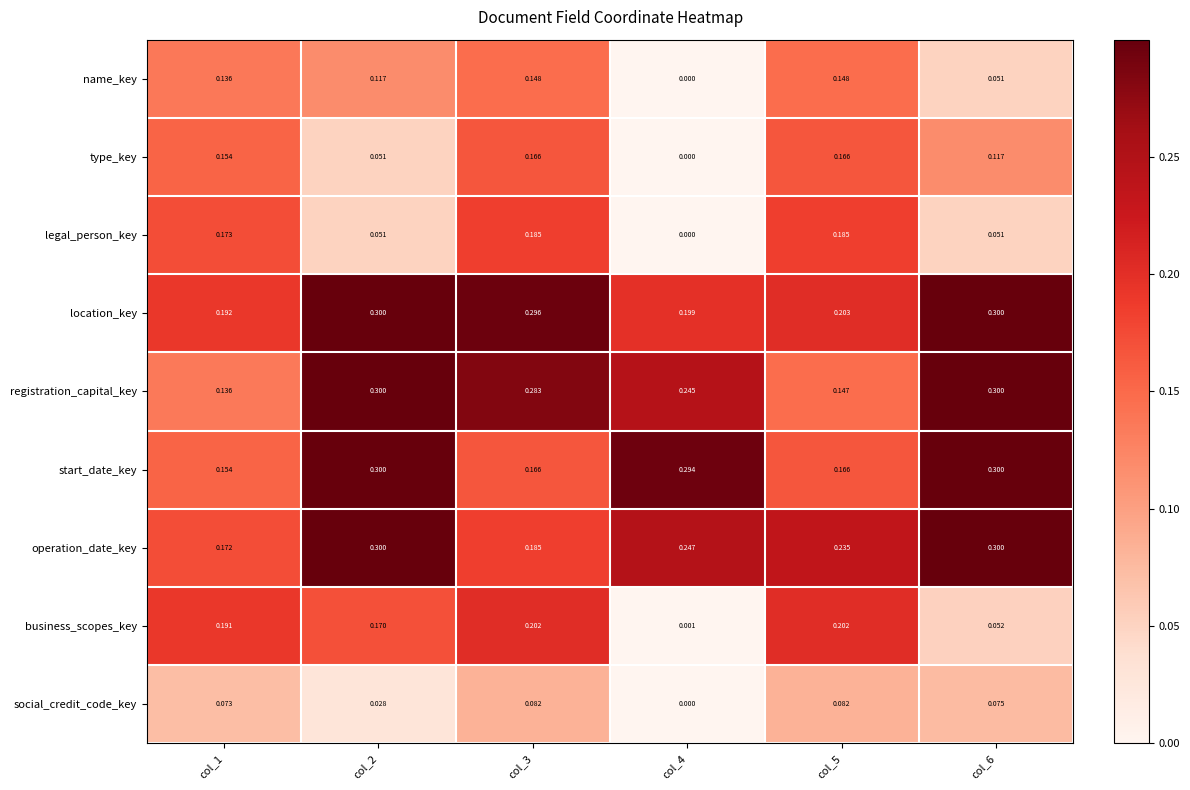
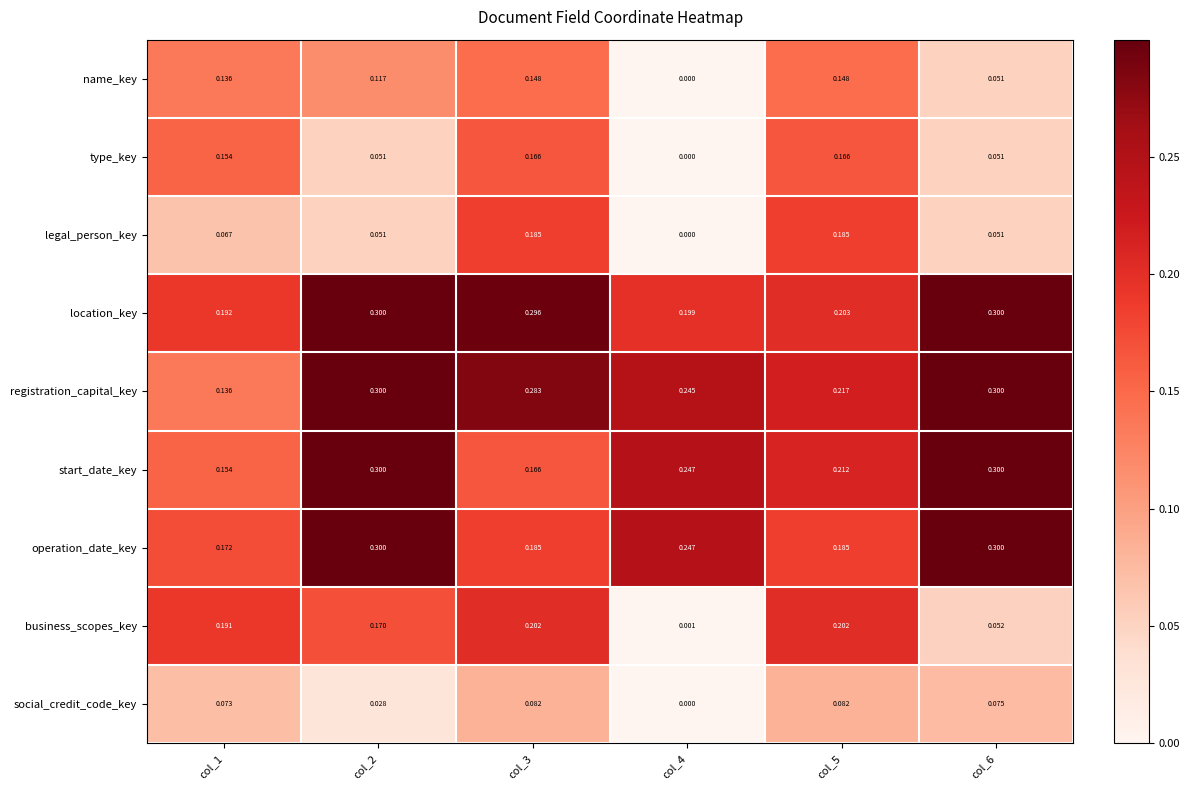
type_key, col_6: 0.117 -> 0.051
legal_person_key, col_1: 0.173 -> 0.067
registration_capital_key, col_5: 0.147 -> 0.217
start_date_key, col_4: 0.294 -> 0.247
start_date_key, col_5: 0.166 -> 0.212
operation_date_key, col_5: 0.235 -> 0.185
